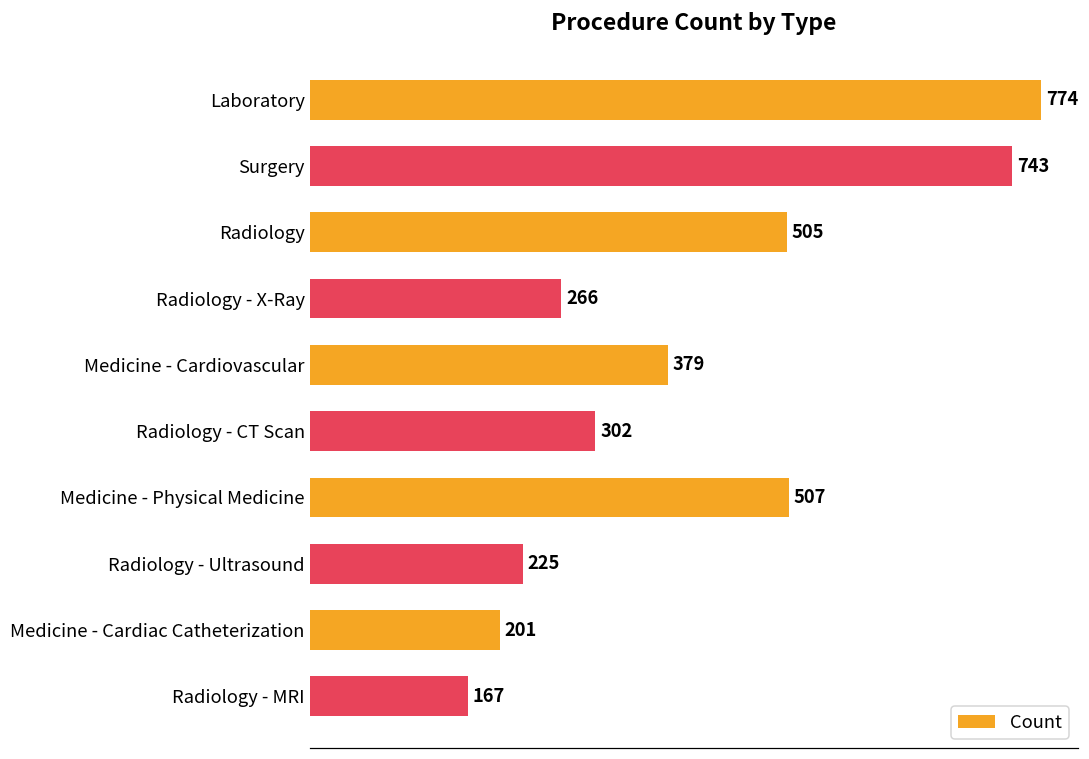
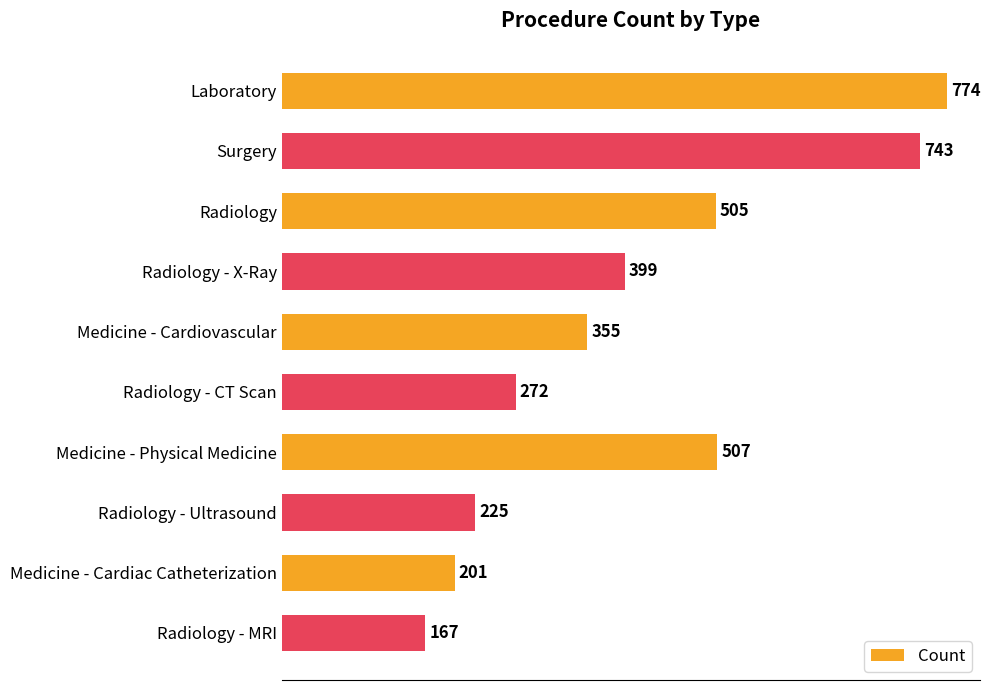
Radiology - X-Ray: 266 -> 399
Medicine - Cardiovascular: 379 -> 355
Radiology - CT Scan: 302 -> 272
